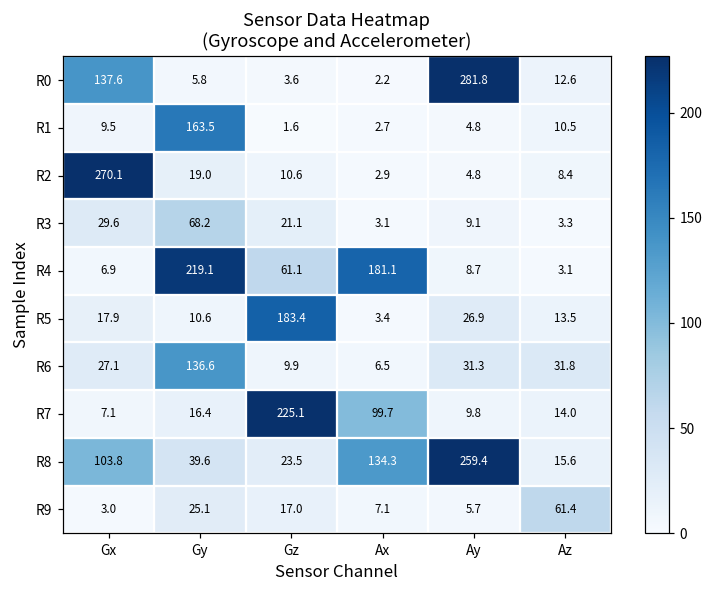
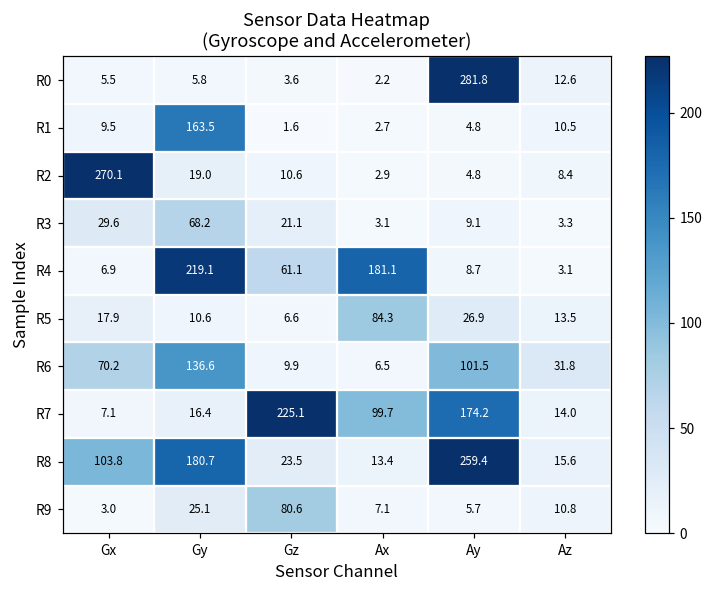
R0, Gx: 137.6 -> 5.5
R5, Gz: 183.4 -> 6.6
R5, Ax: 3.4 -> 84.3
R6, Gx: 27.1 -> 70.2
R6, Ay: 31.3 -> 101.5
R7, Ay: 9.8 -> 174.2
R8, Gy: 39.6 -> 180.7
R8, Ax: 134.3 -> 13.4
R9, Gz: 17.0 -> 80.6
R9, Az: 61.4 -> 10.8
